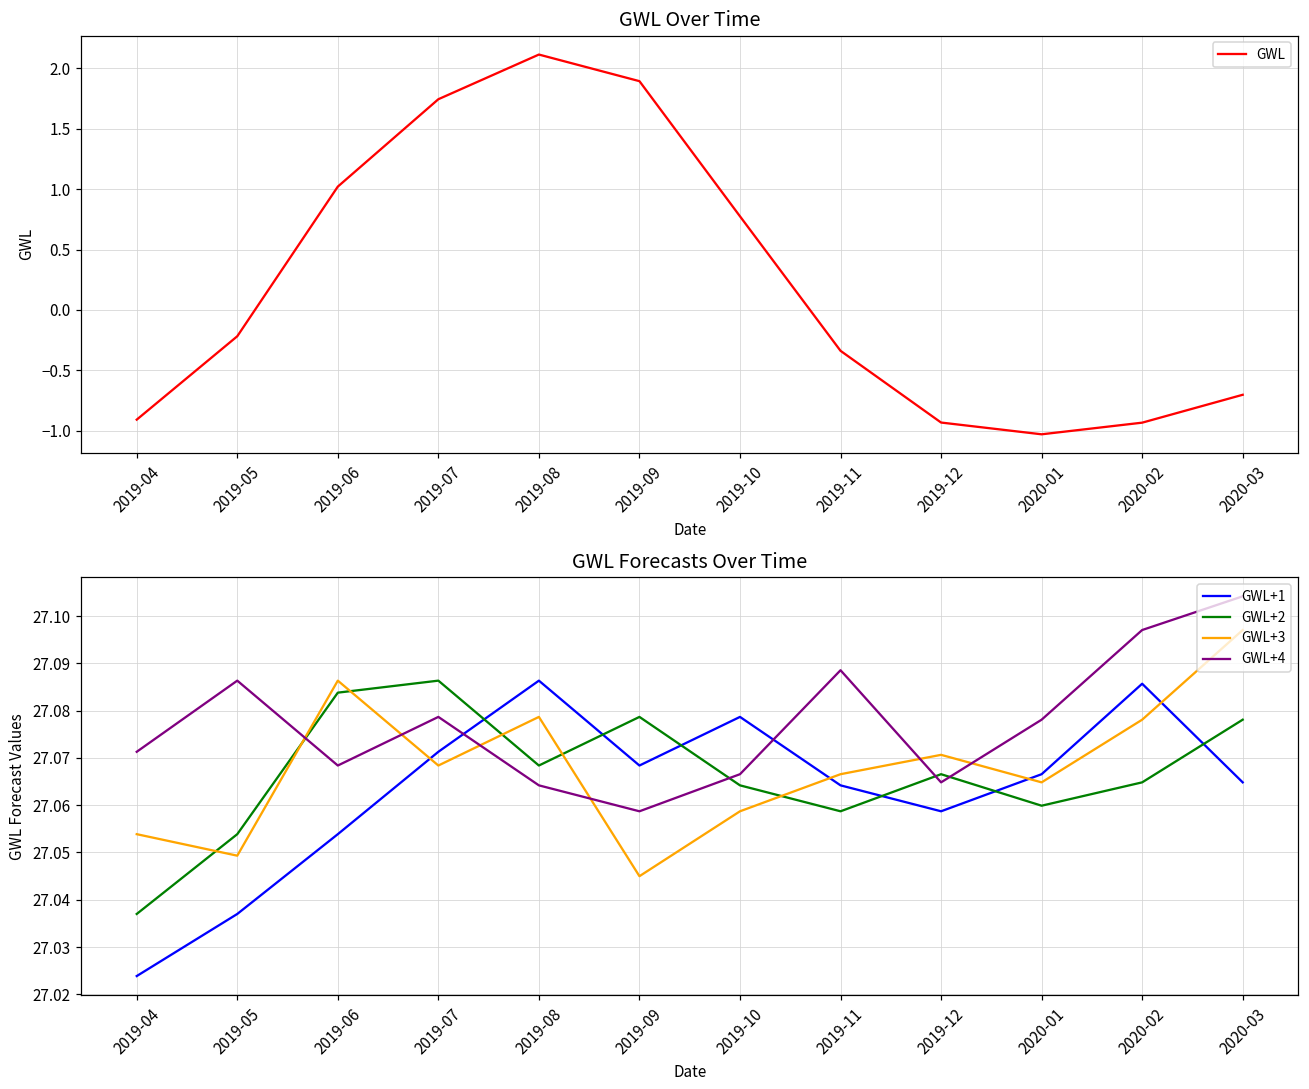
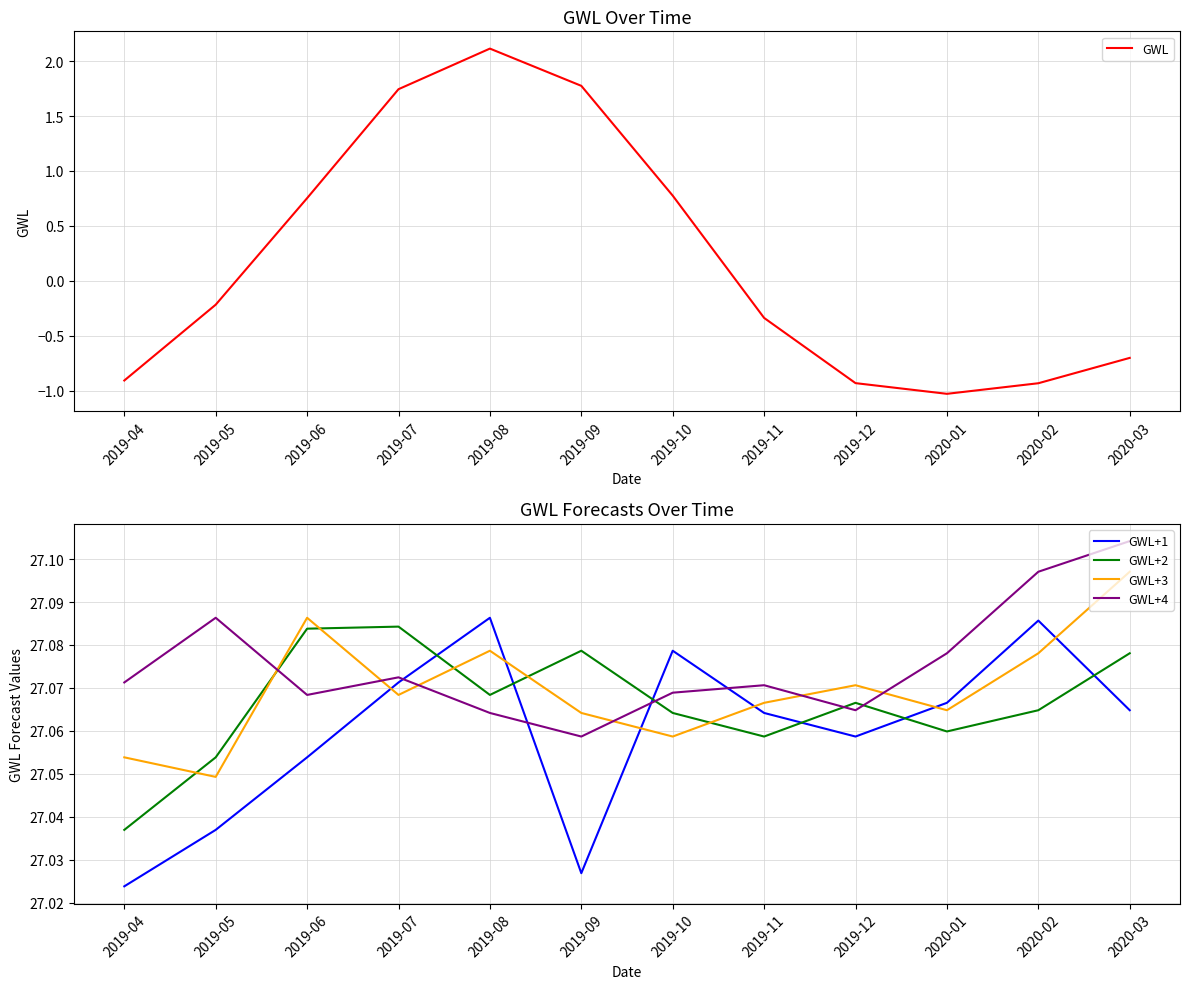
GWL Over Time, 2019-06: 1.02 -> 0.75
GWL Over Time, 2019-09: 1.89 -> 1.78
GWL Forecasts Over Time, GWL+2, 2019-07: 27.086 -> 27.084
GWL Forecasts Over Time, GWL+4, 2019-07: 27.079 -> 27.072
GWL Forecasts Over Time, GWL+1, 2019-09: 27.068 -> 27.027
GWL Forecasts Over Time, GWL+3, 2019-09: 27.045 -> 27.064
GWL Forecasts Over Time, GWL+4, 2019-10: 27.067 -> 27.069
GWL Forecasts Over Time, GWL+4, 2019-11: 27.089 -> 27.071
